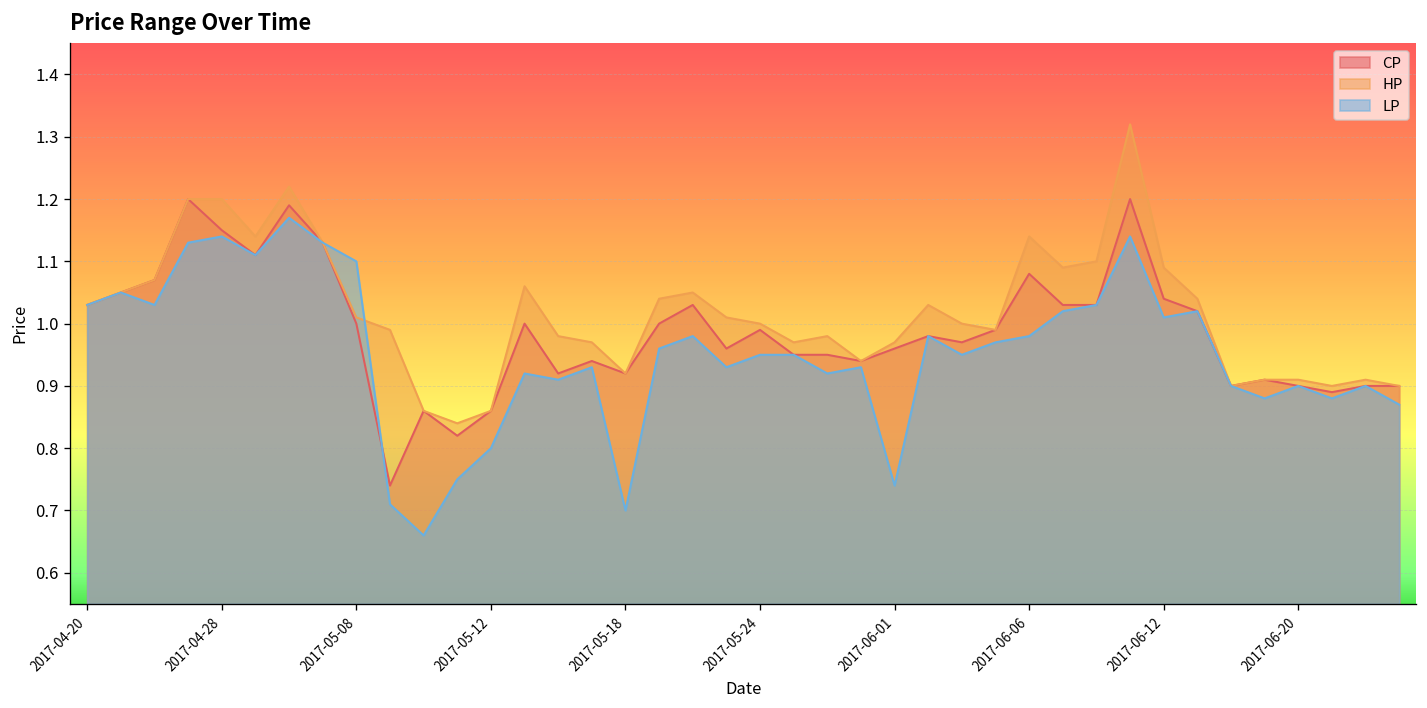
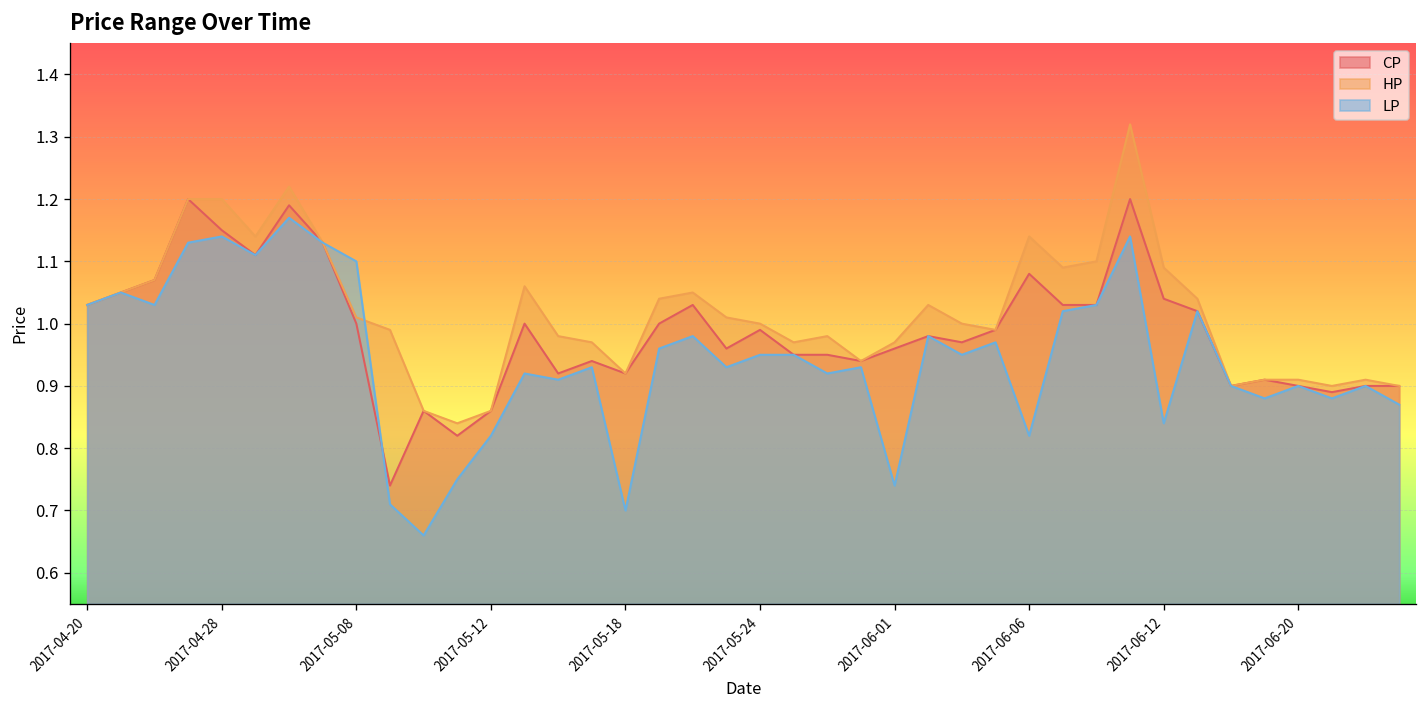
LP, 2017-05-12: 0.80 -> 0.82
LP, 2017-06-06: 0.98 -> 0.82
LP, 2017-06-12: 1.01 -> 0.84
